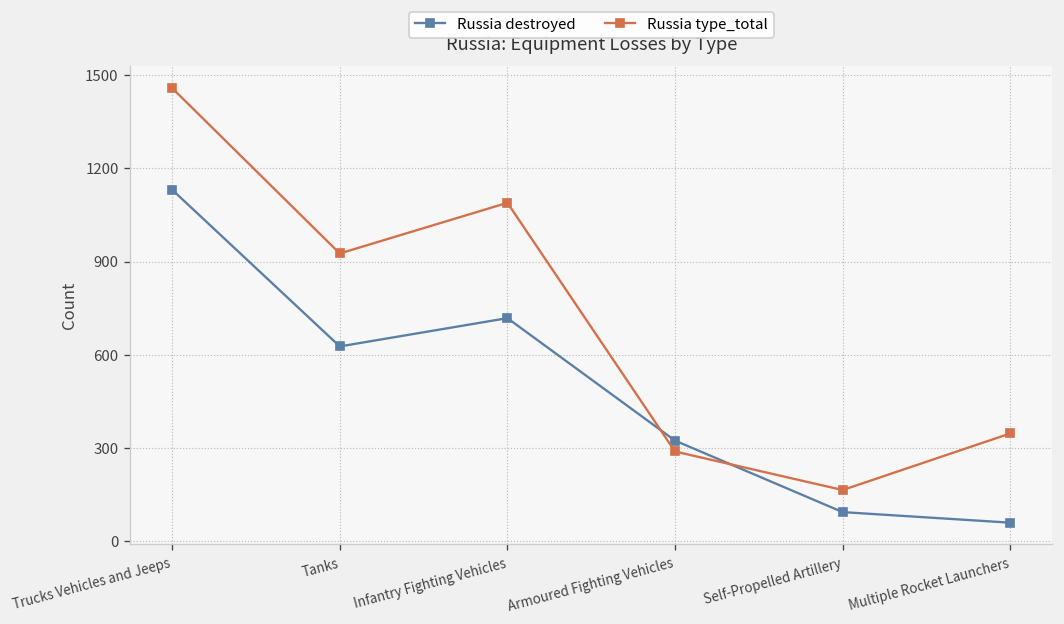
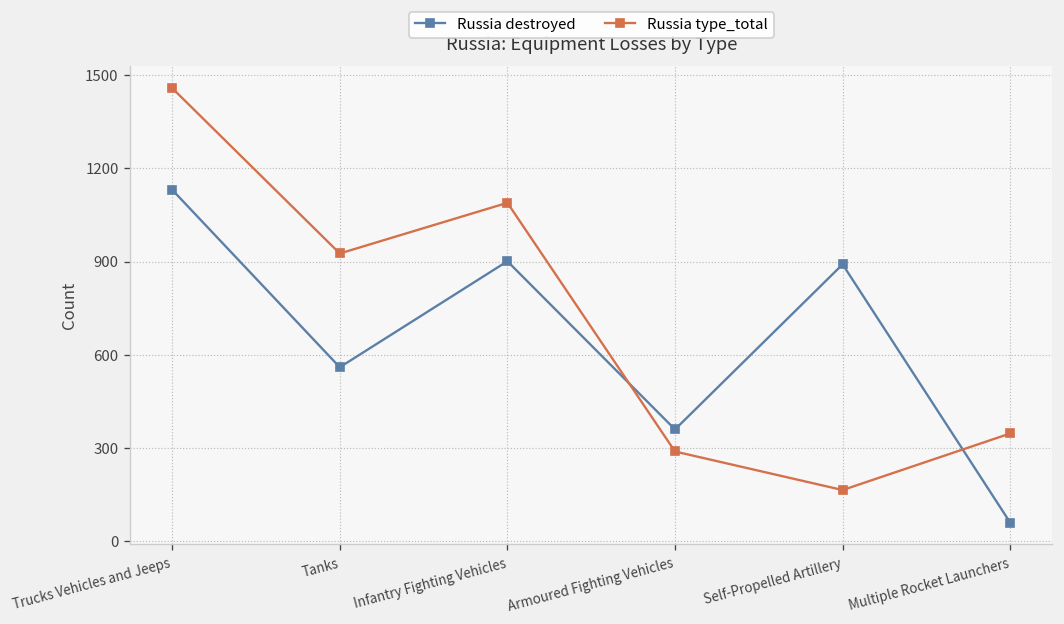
Russia destroyed, Tanks: 630 -> 560
Russia destroyed, Infantry Fighting Vehicles: 720 -> 900
Russia destroyed, Armoured Fighting Vehicles: 320 -> 360
Russia destroyed, Self-Propelled Artillery: 90 -> 890
